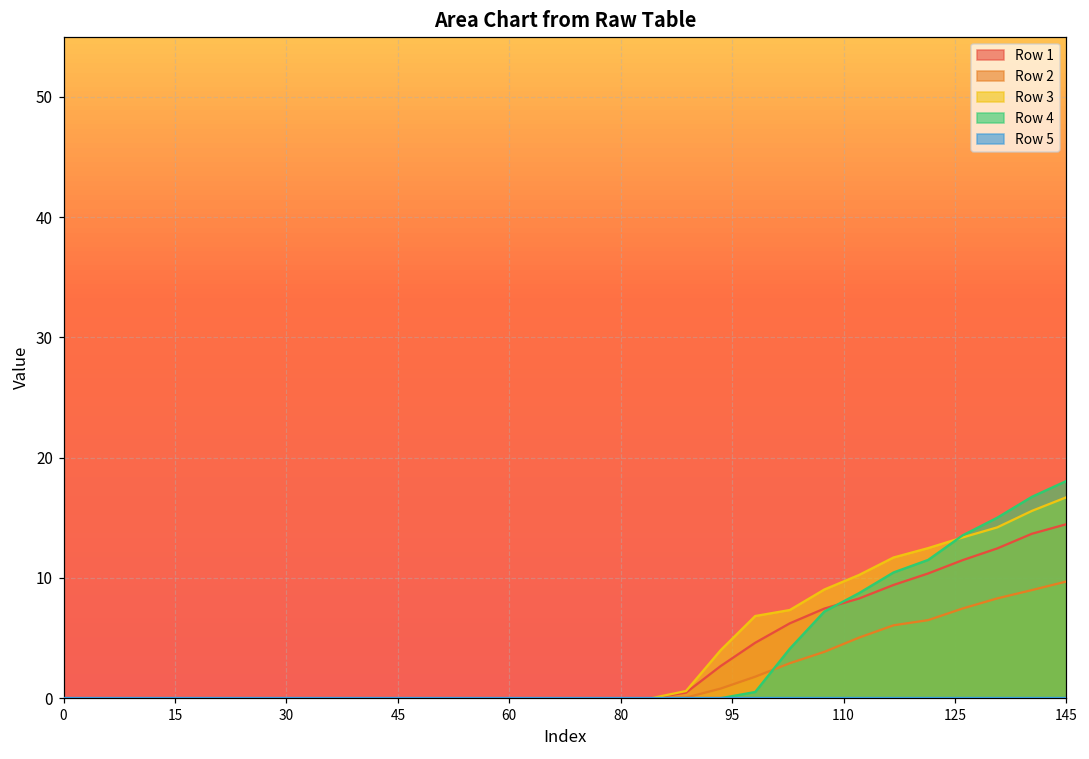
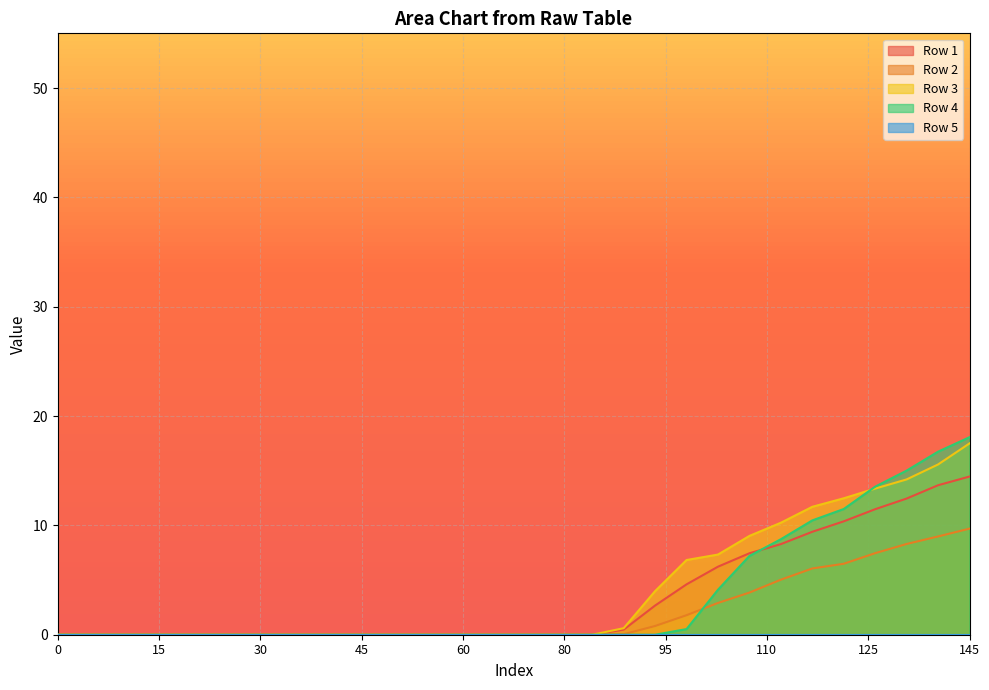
Row 3, 145: 16.7 -> 17.5
